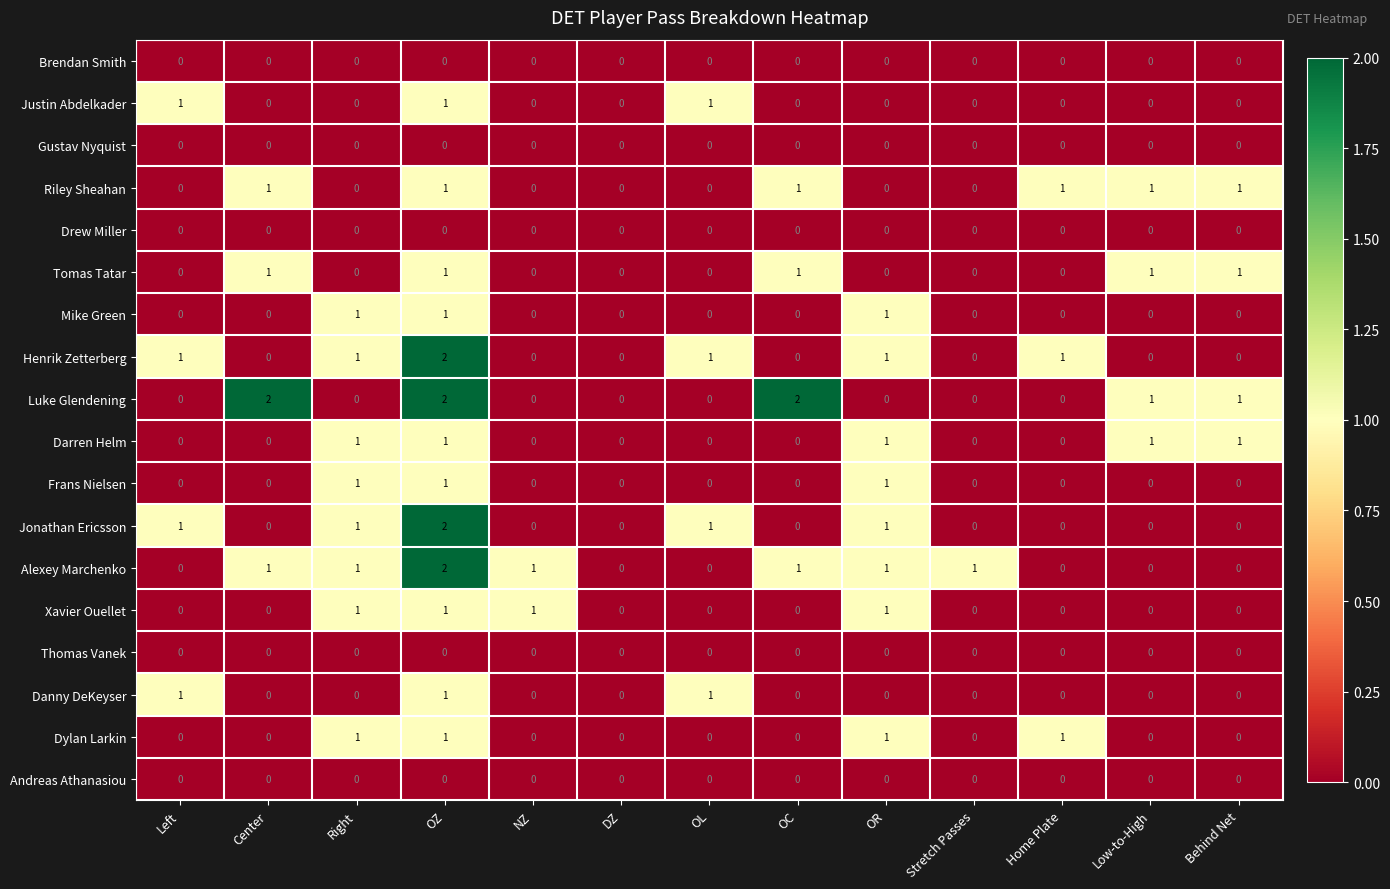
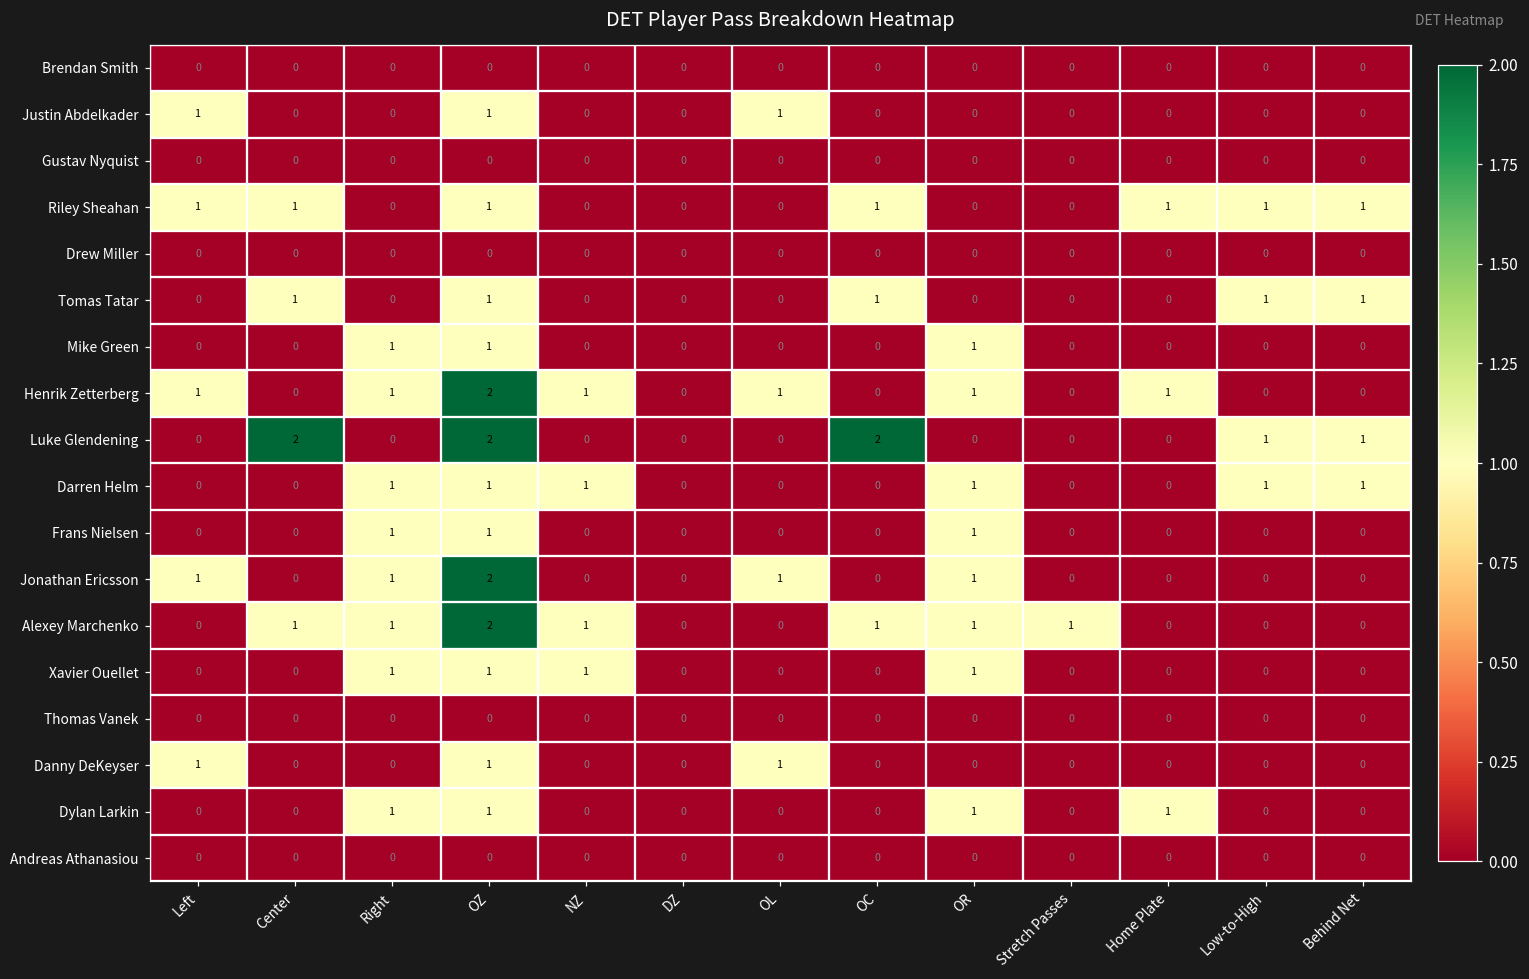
Riley Sheahan, Left: 0 -> 1
Henrik Zetterberg, NZ: 0 -> 1
Darren Helm, NZ: 0 -> 1
